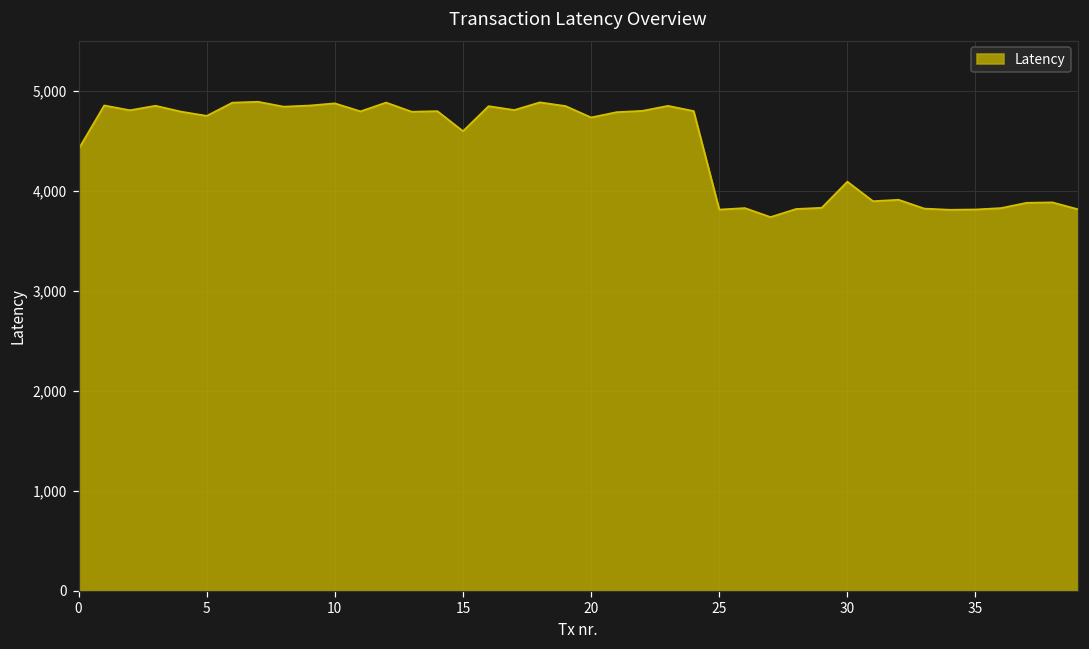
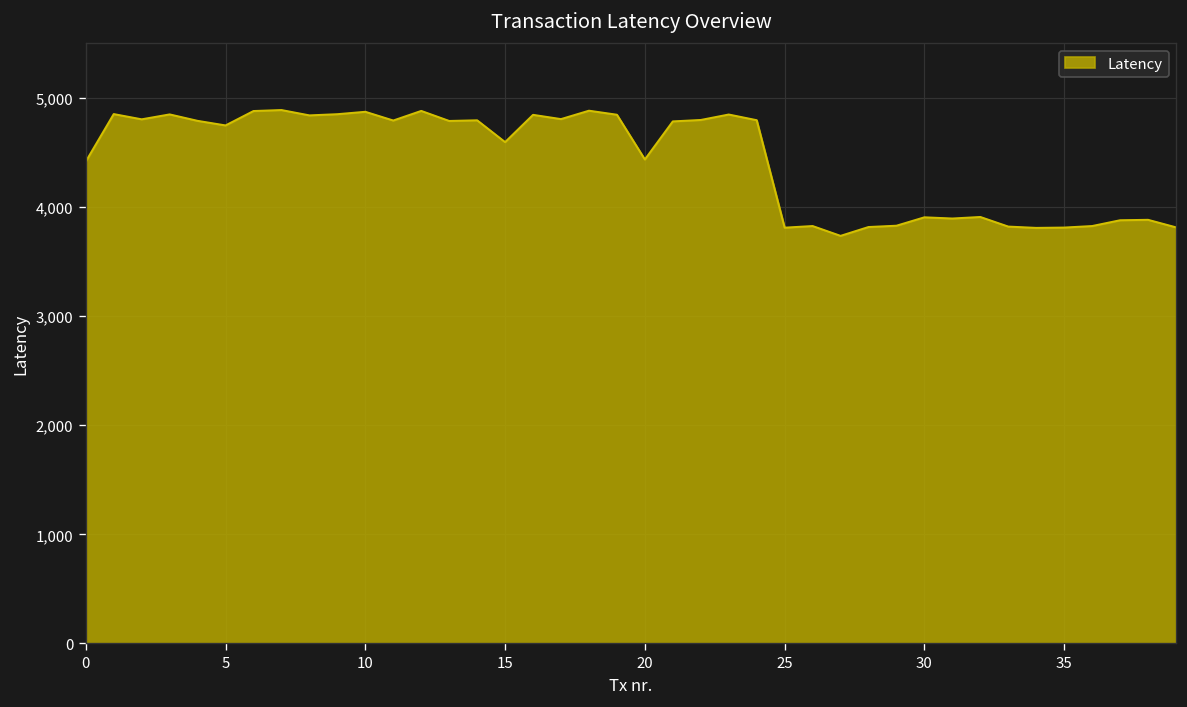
20: 4,700 -> 4,400
30: 4,100 -> 3,900
